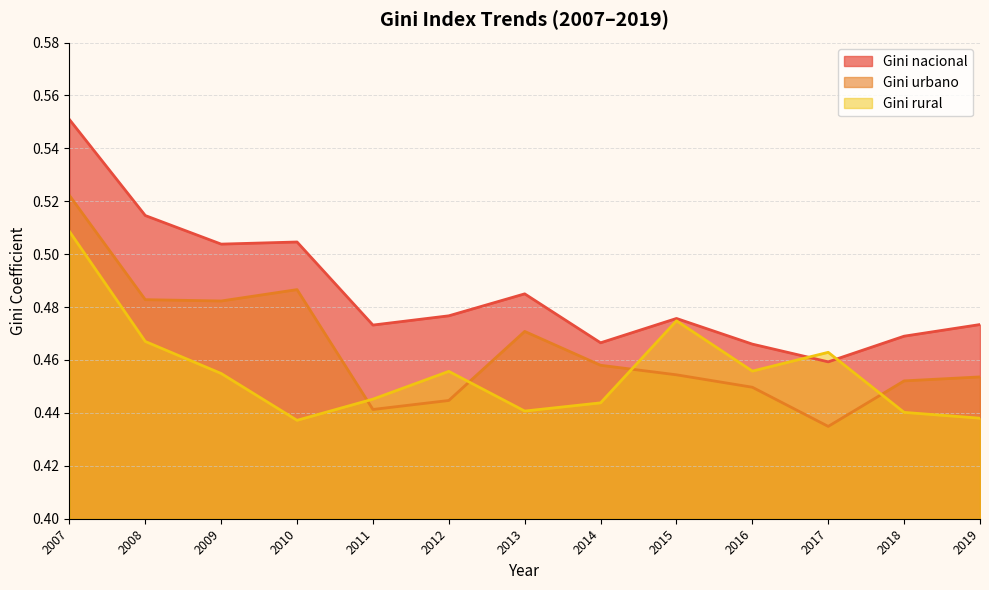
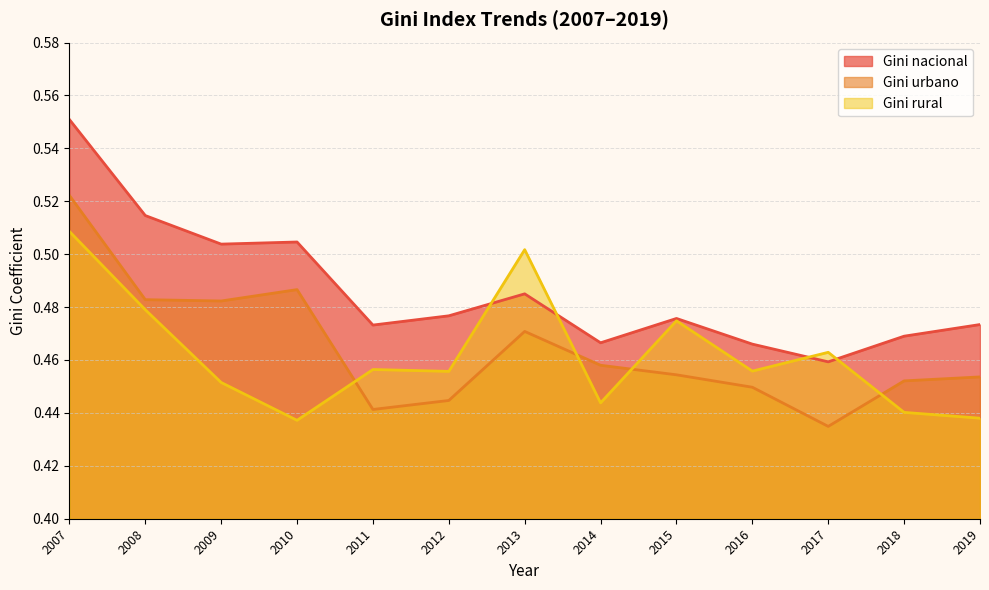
Gini rural, 2008: 0.467 -> 0.479
Gini rural, 2009: 0.455 -> 0.452
Gini rural, 2011: 0.445 -> 0.456
Gini rural, 2013: 0.441 -> 0.502
